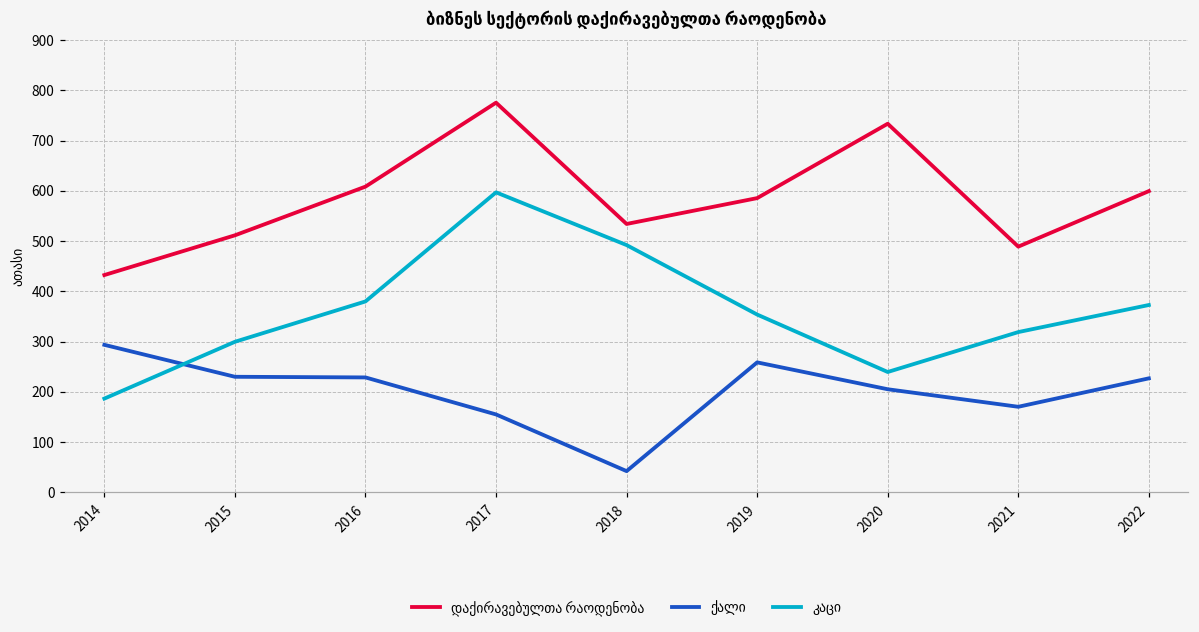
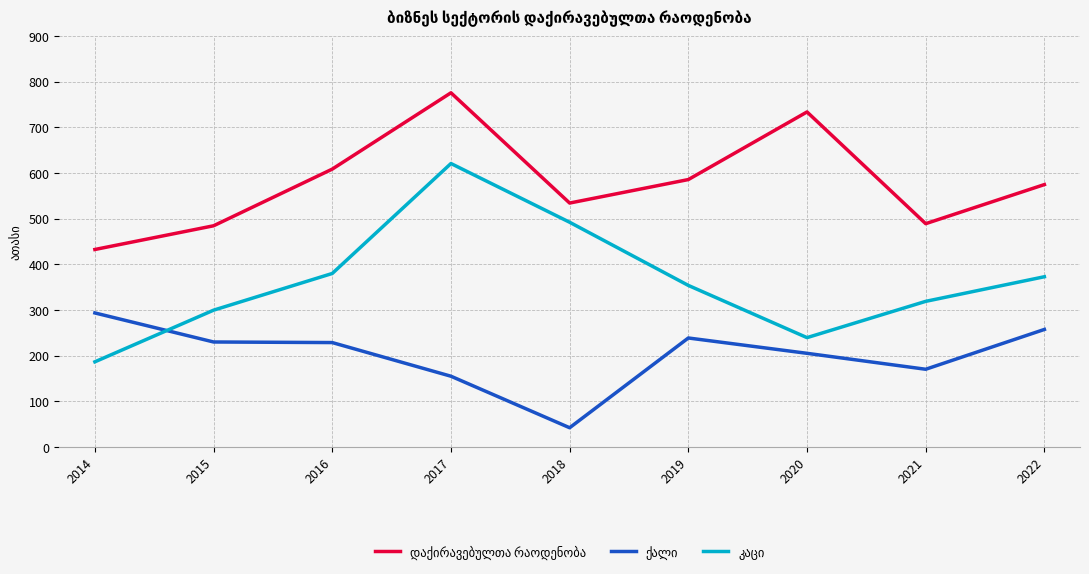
დაქირავებულთა რაოდენობა, 2015: 510 -> 480
კაცი, 2017: 600 -> 620
ქალი, 2019: 260 -> 240
დაქირავებულთა რაოდენობა, 2022: 600 -> 570
ქალი, 2022: 230 -> 260
